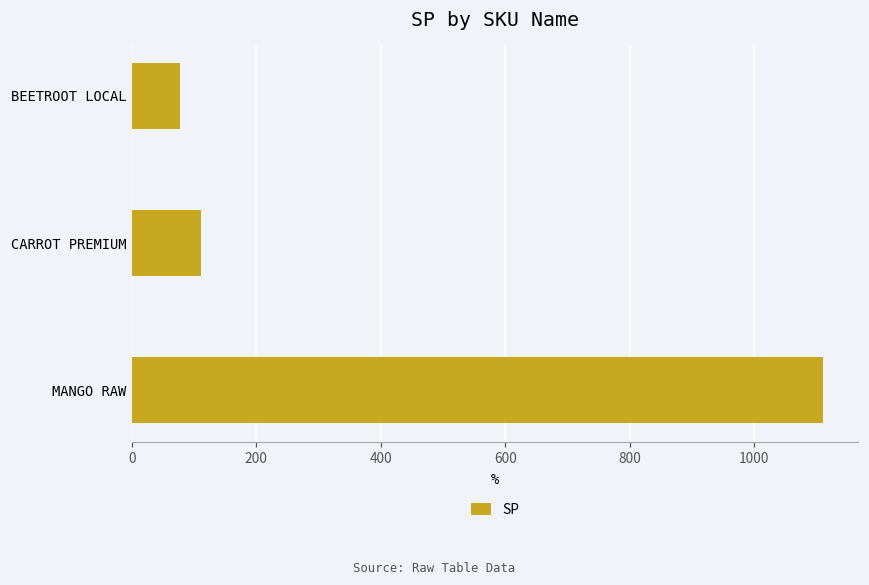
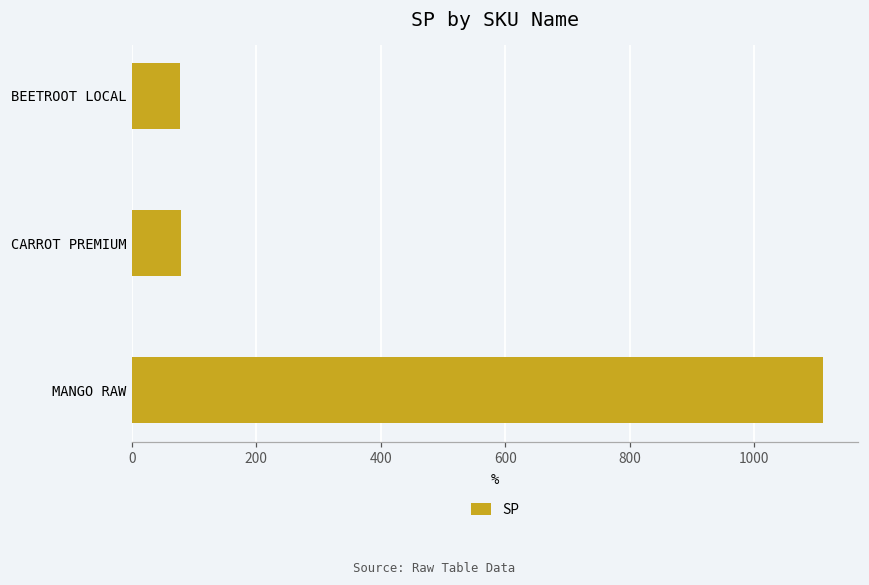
CARROT PREMIUM: 110 -> 80
